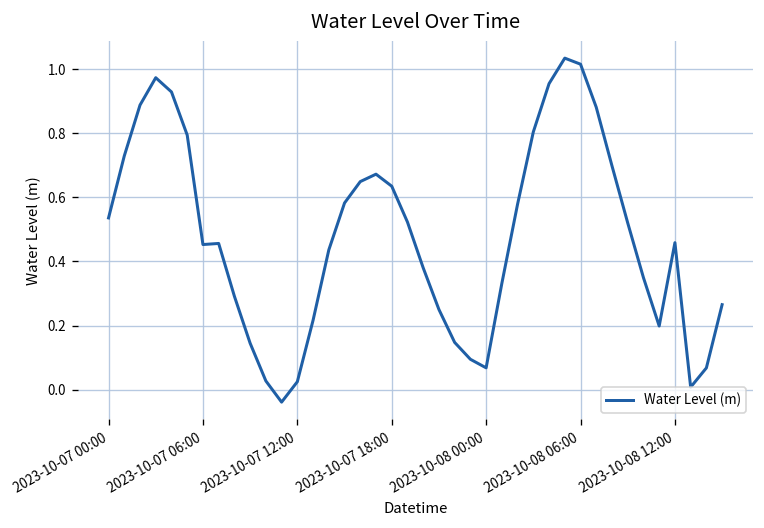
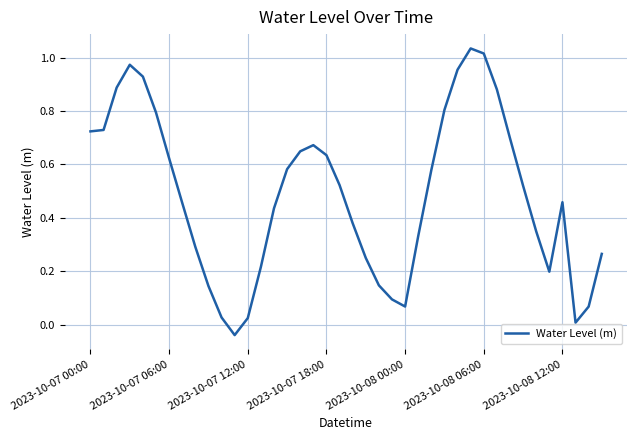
2023-10-07 00:00: 0.54 -> 0.72
2023-10-07 06:00: 0.45 -> 0.62
